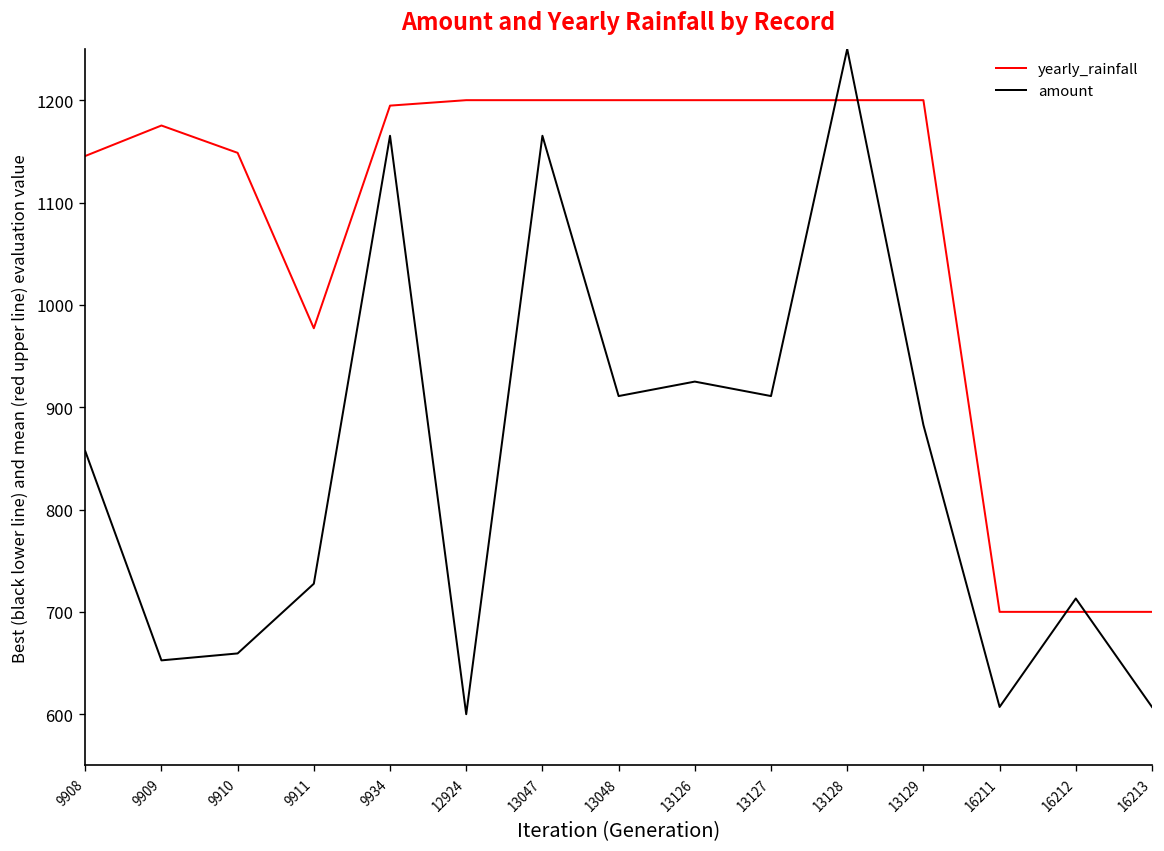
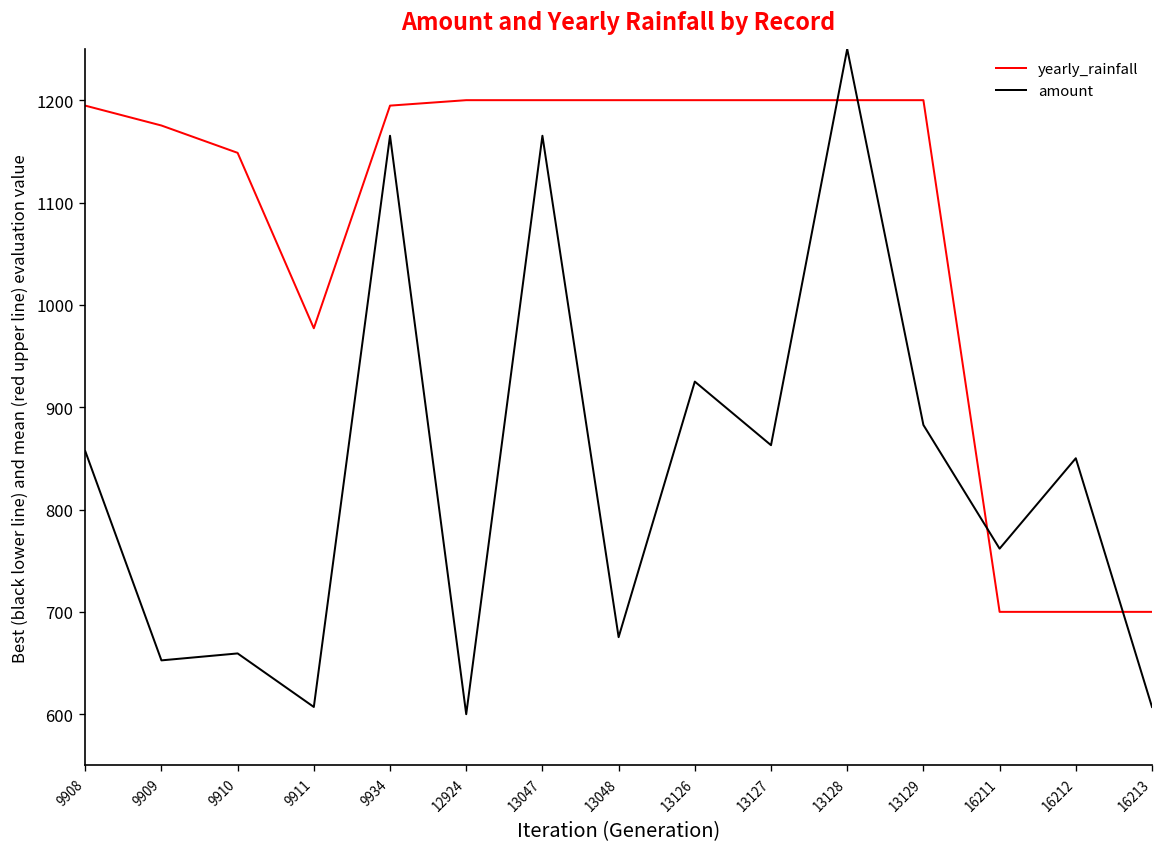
yearly_rainfall, 9908: 1150 -> 1190
amount, 9911: 730 -> 610
amount, 13048: 910 -> 680
amount, 13127: 910 -> 860
amount, 16211: 610 -> 760
amount, 16212: 710 -> 850
